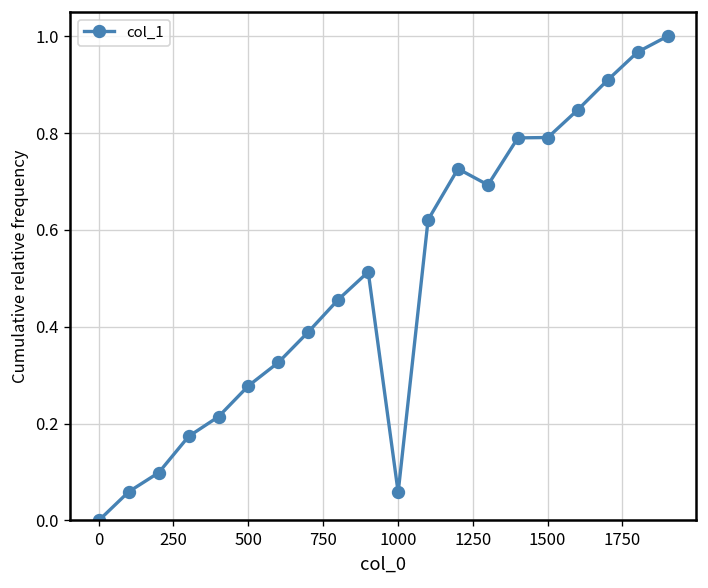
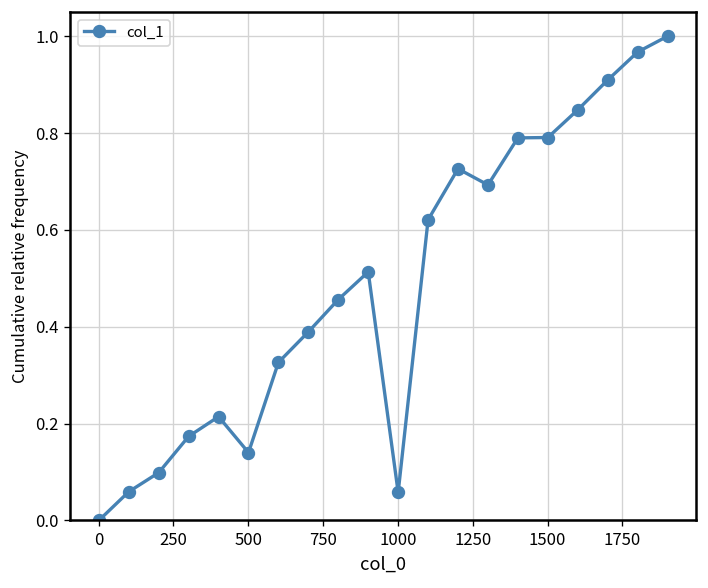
500: 0.28 -> 0.14
